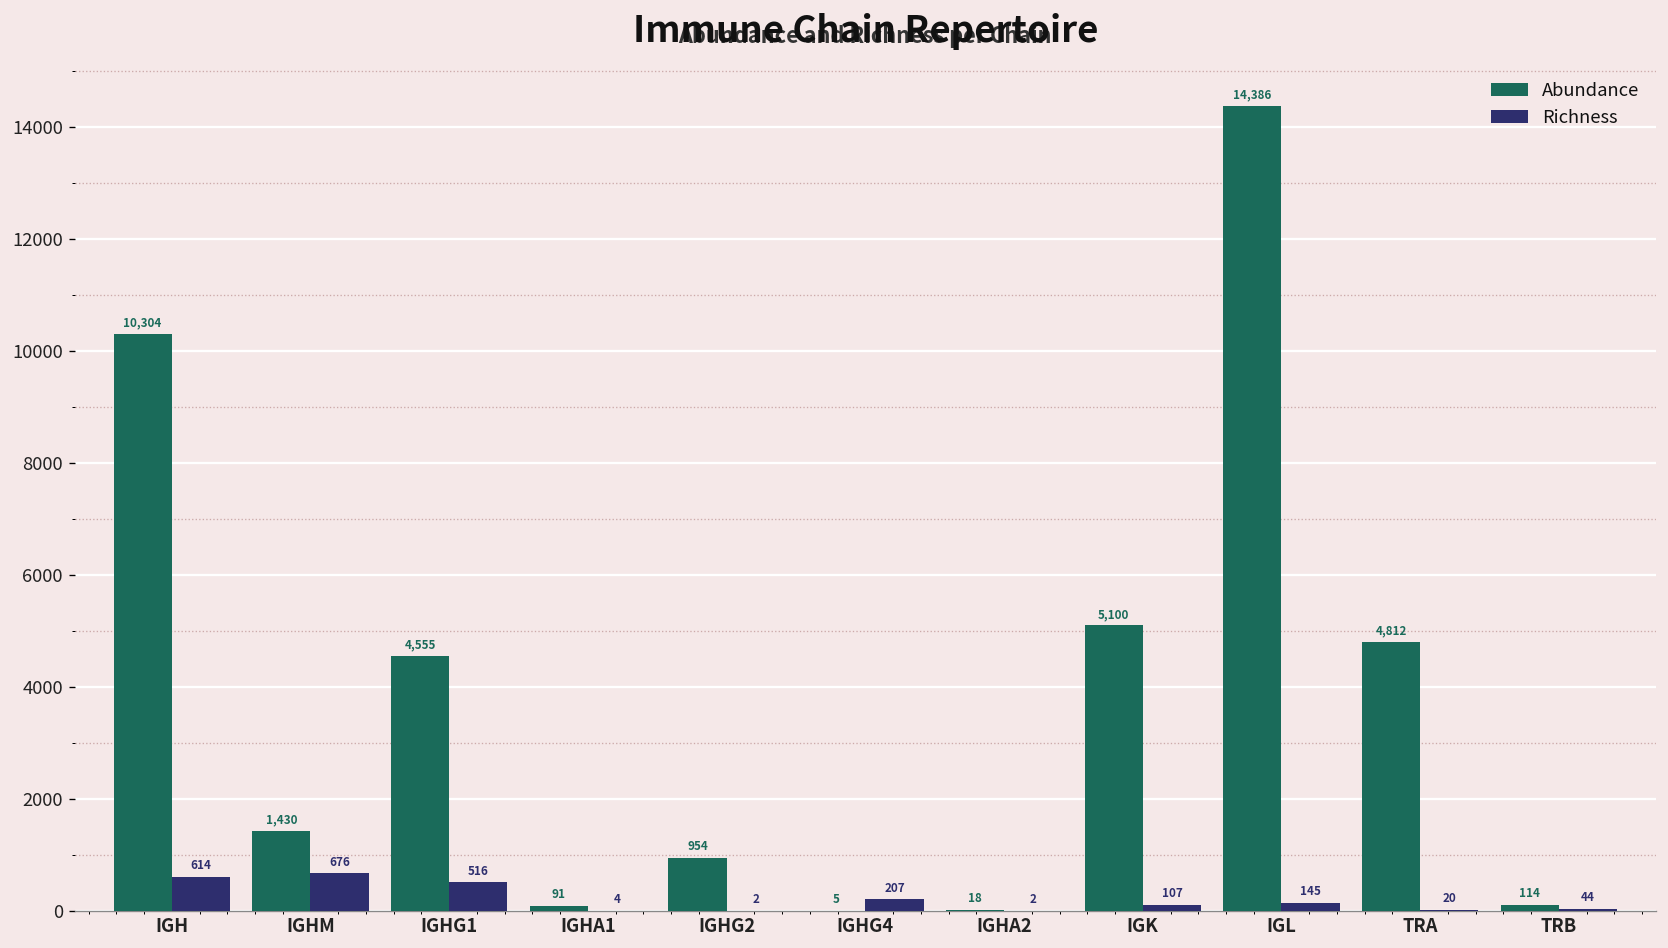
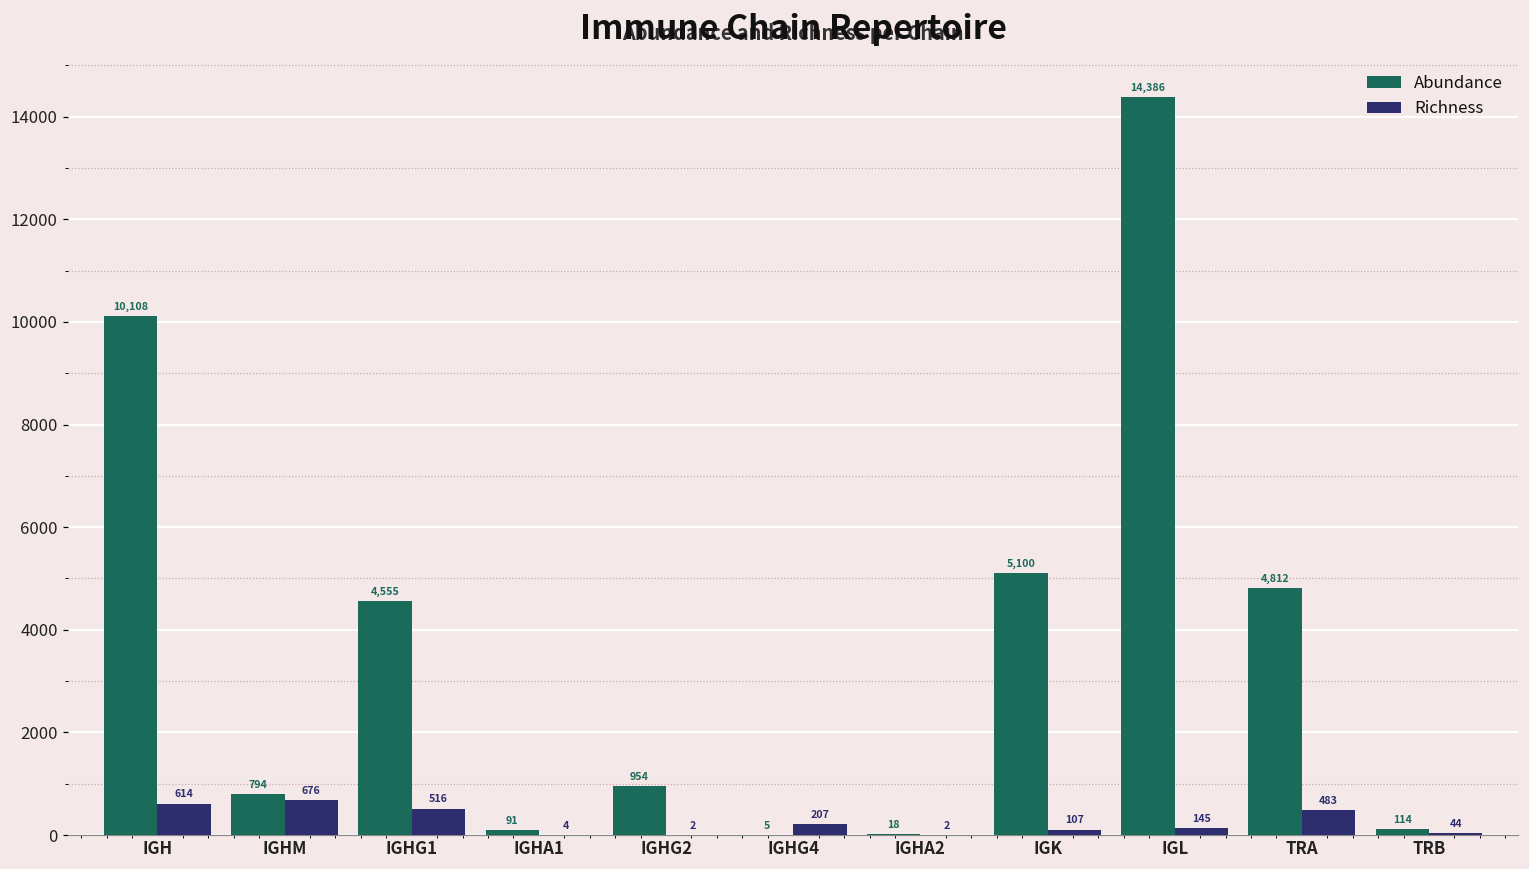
Abundance, IGH: 10,304 -> 10,108
Abundance, IGHM: 1,430 -> 794
Richness, TRA: 20 -> 483
